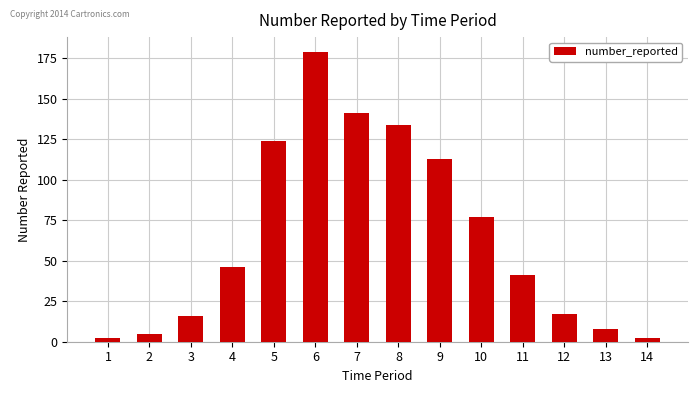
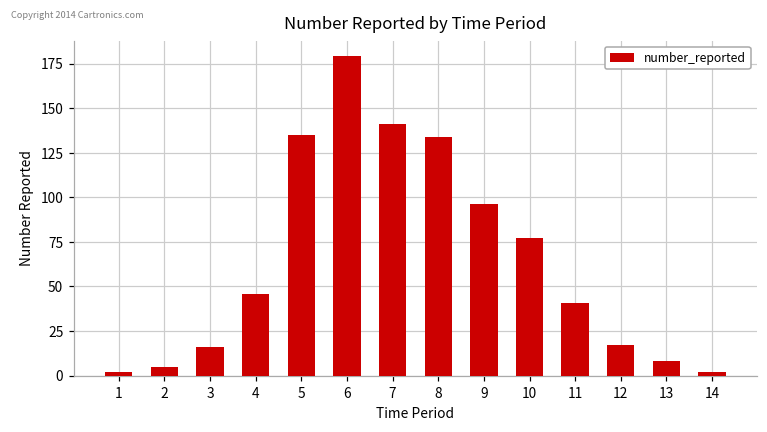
5: 124 -> 135
9: 113 -> 96
